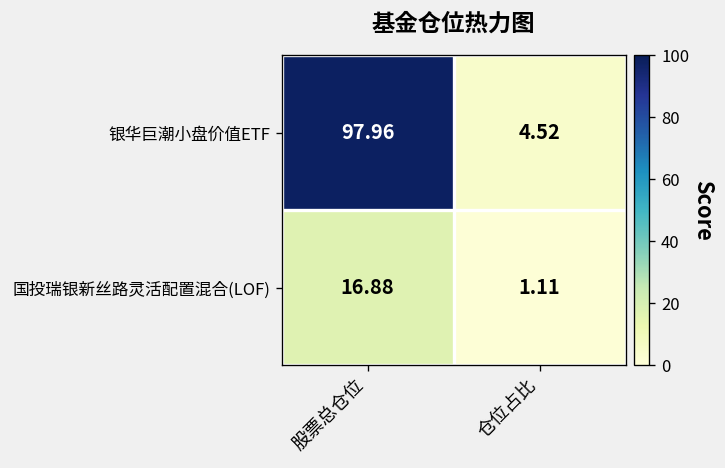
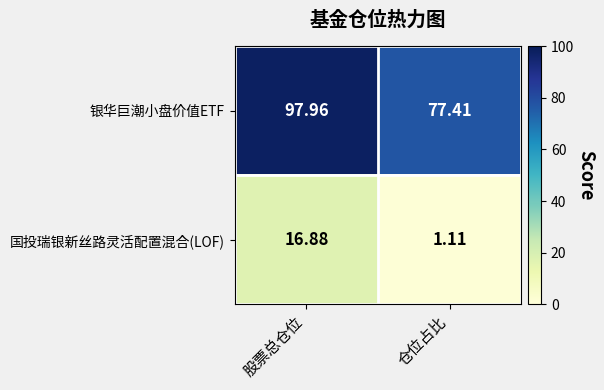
银华巨潮小盘价值ETF, 仓位占比: 4.52 -> 77.41
